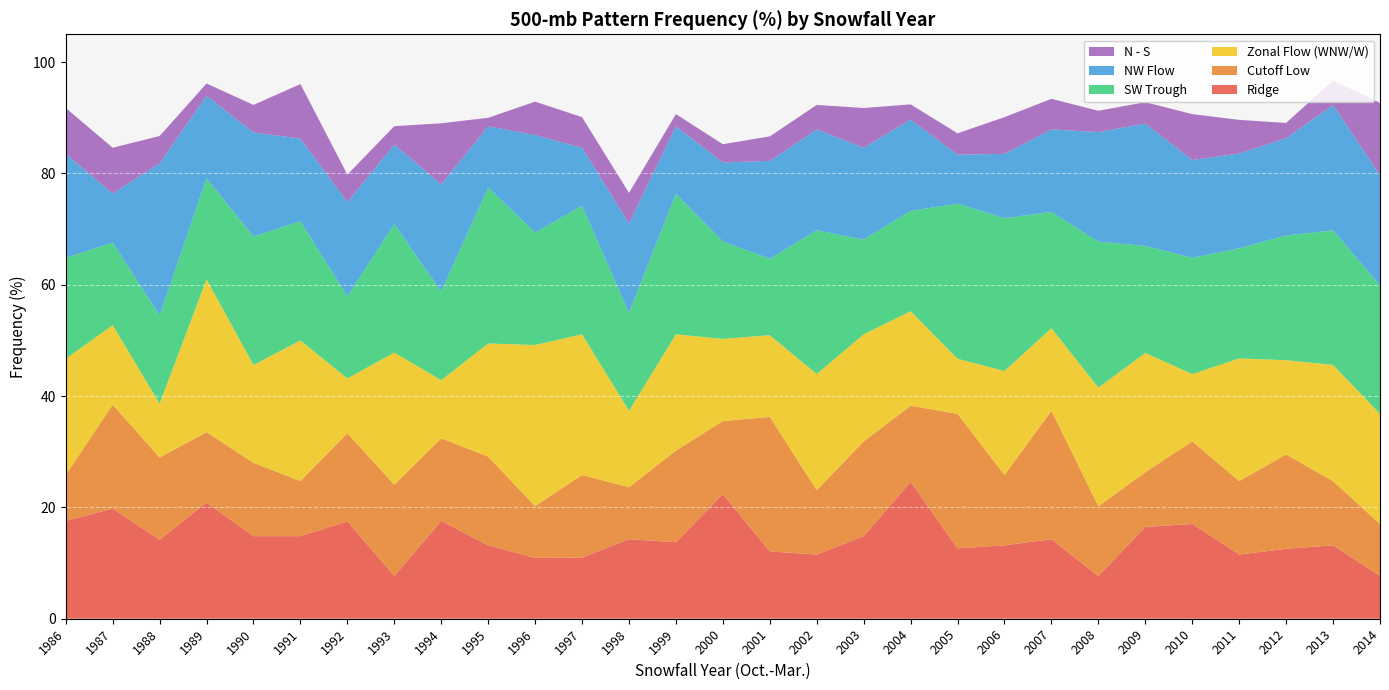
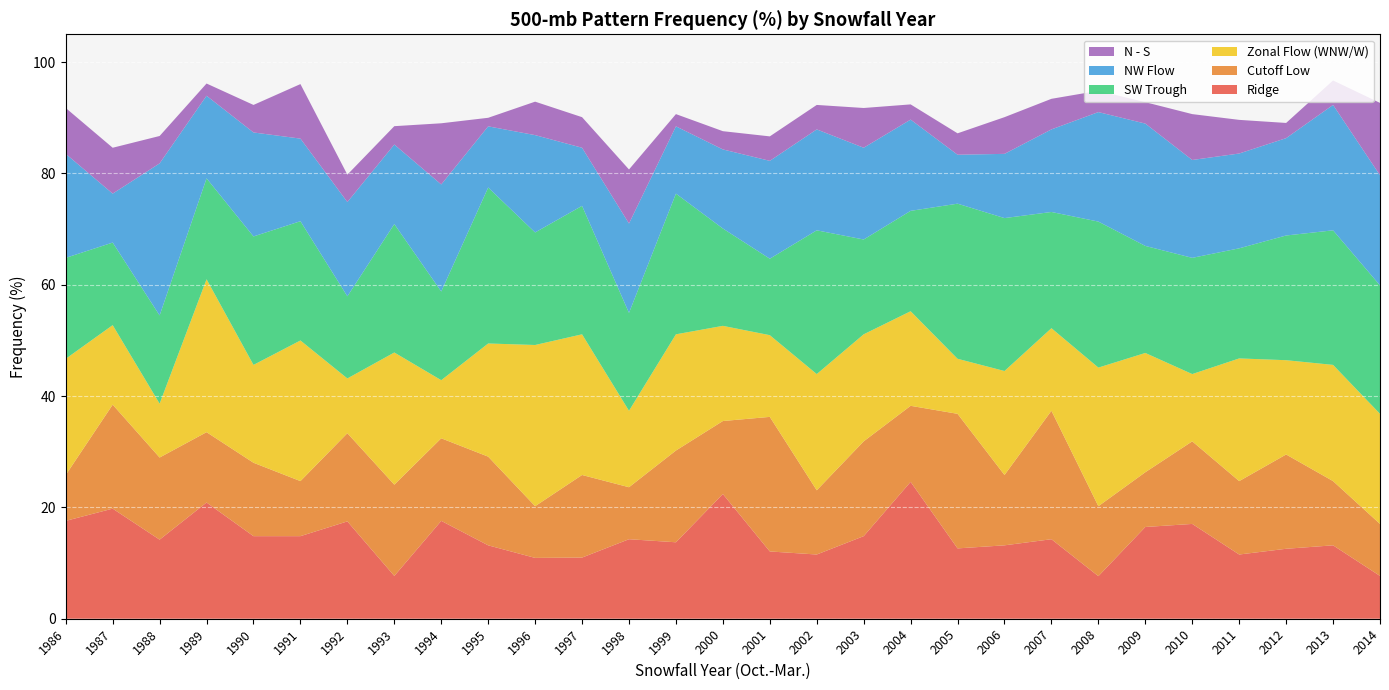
N - S, 1998: 5 -> 10
Zonal Flow (WNW/W), 2000: 15 -> 17
Zonal Flow (WNW/W), 2008: 21 -> 25
